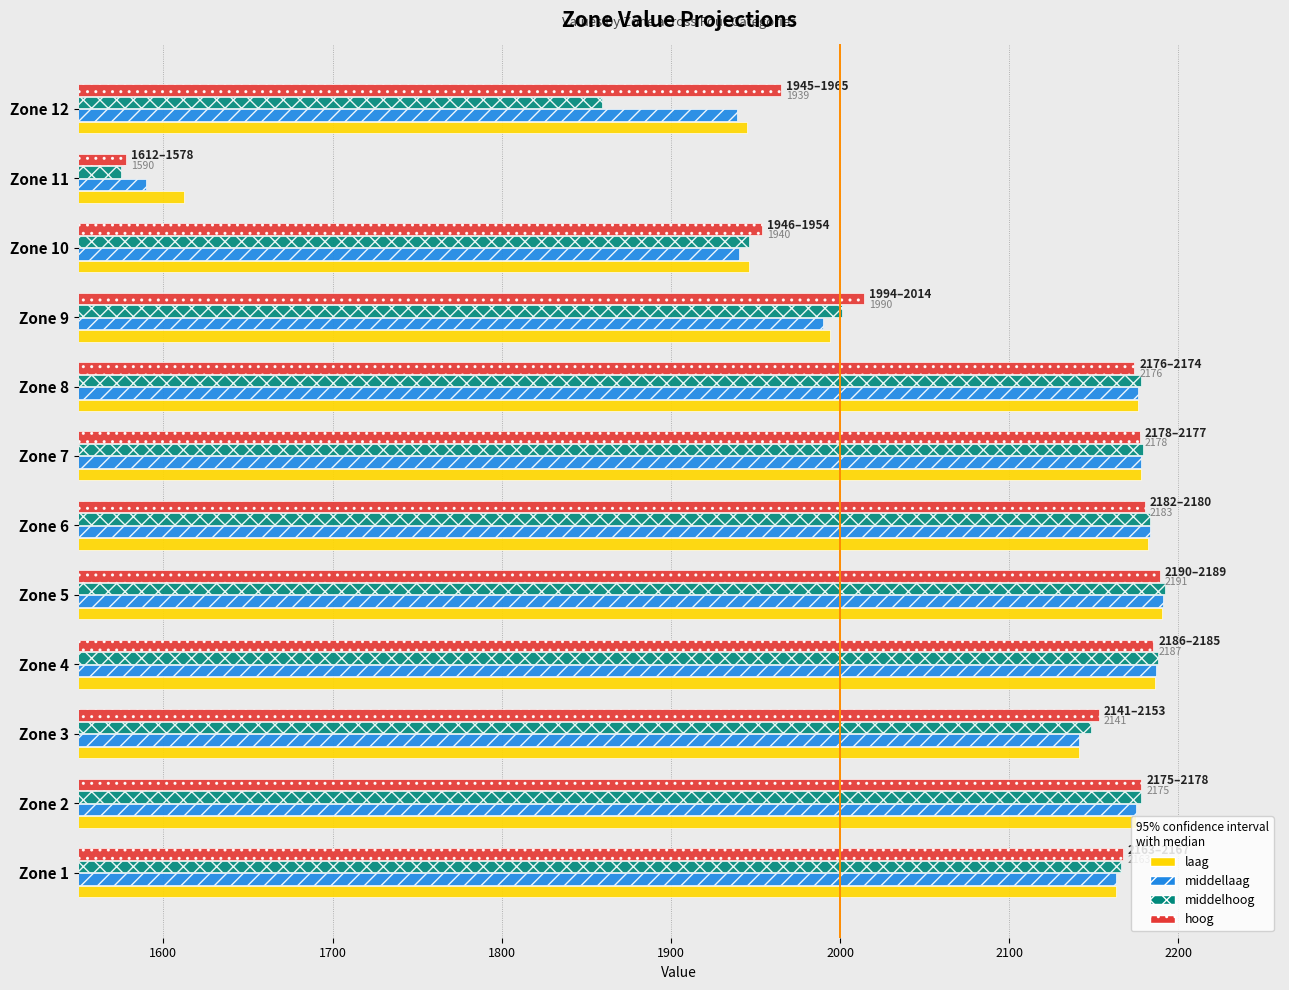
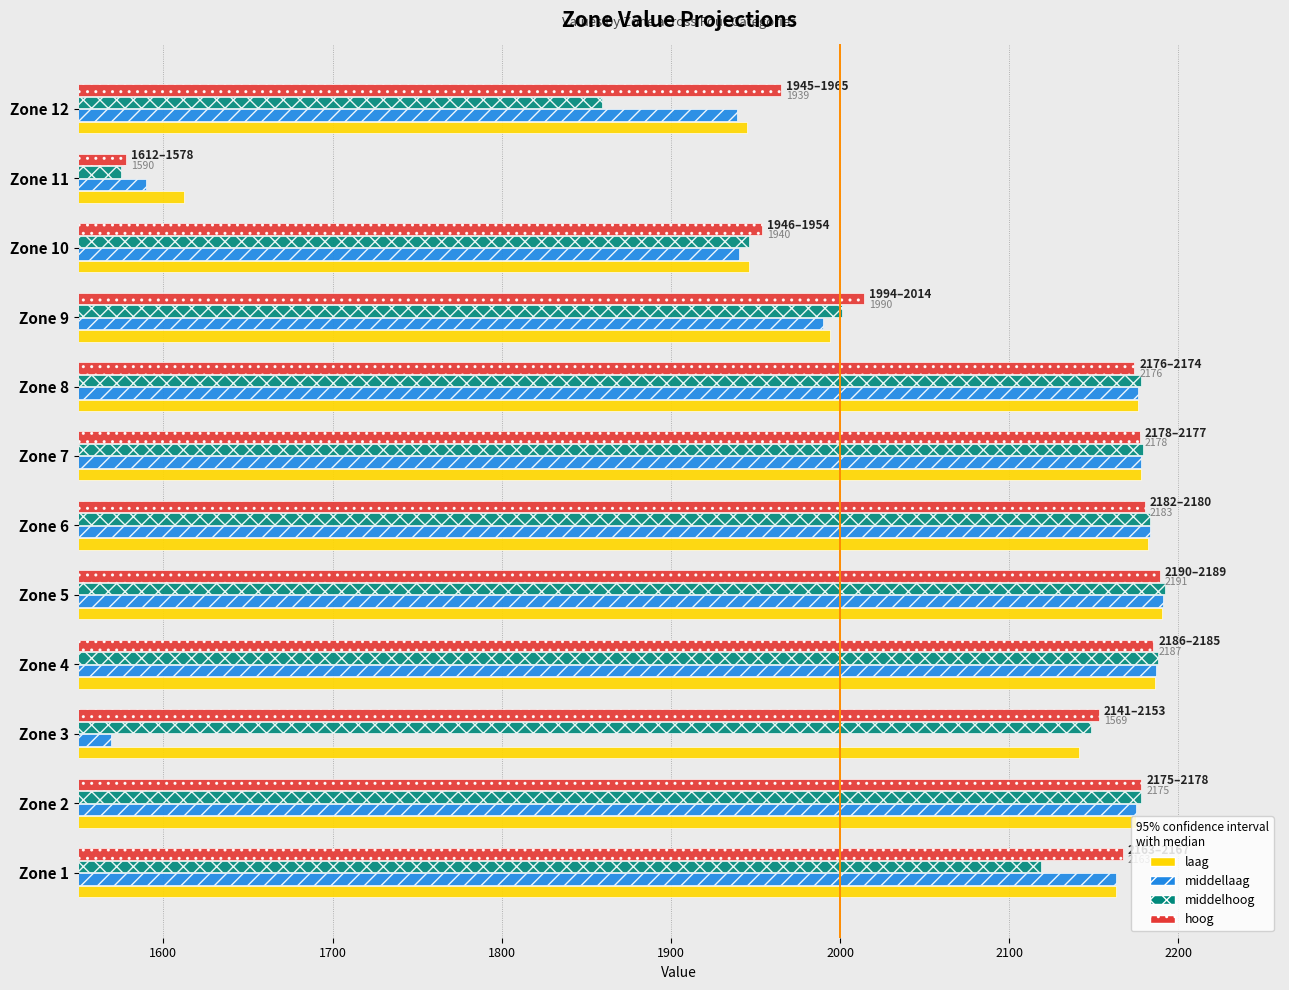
middellaag, Zone 3: 2141 -> 1569
middelhoog, Zone 1: 2166 -> 2119
